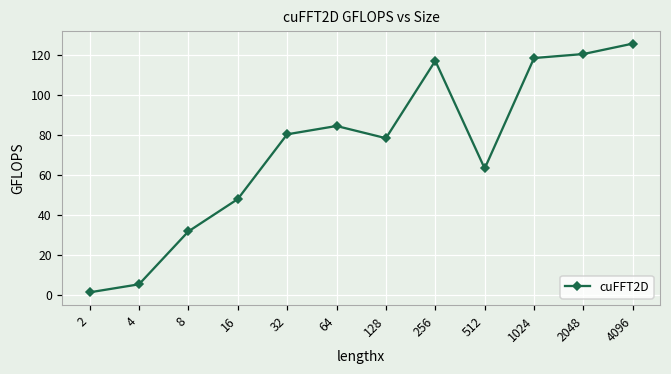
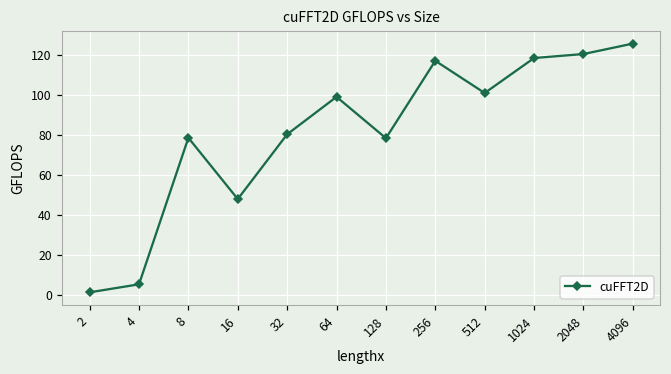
8: 32 -> 79
64: 84 -> 99
512: 63 -> 101
